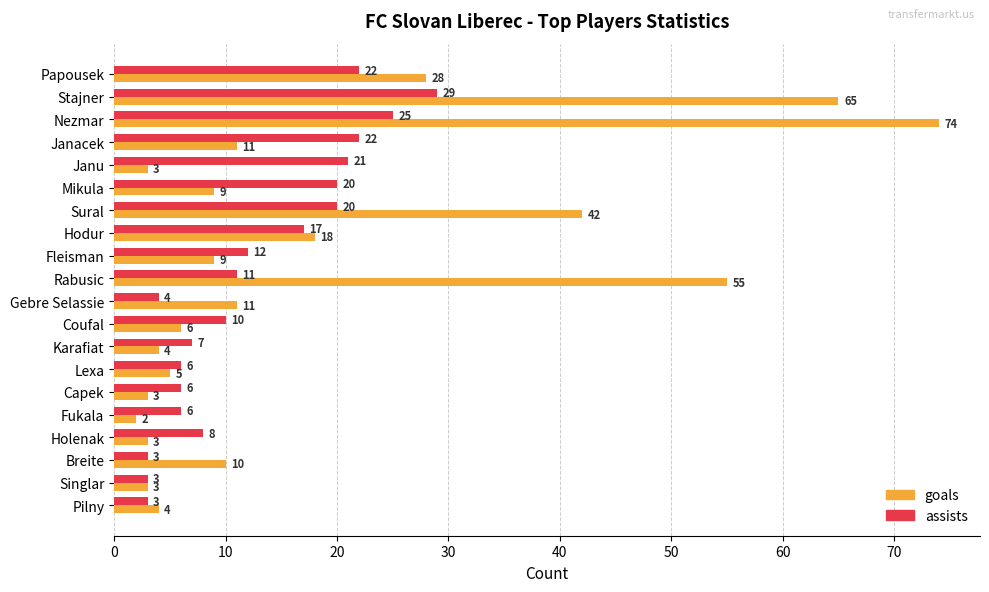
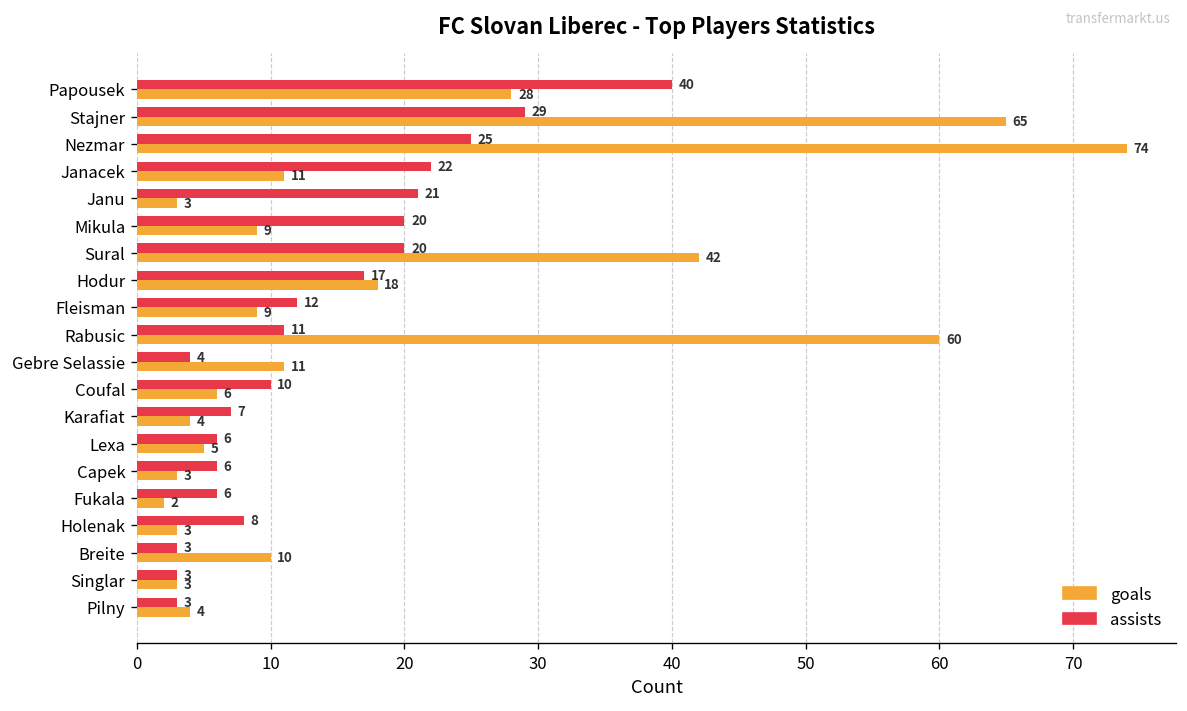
assists, Papousek: 22 -> 40
goals, Rabusic: 55 -> 60
